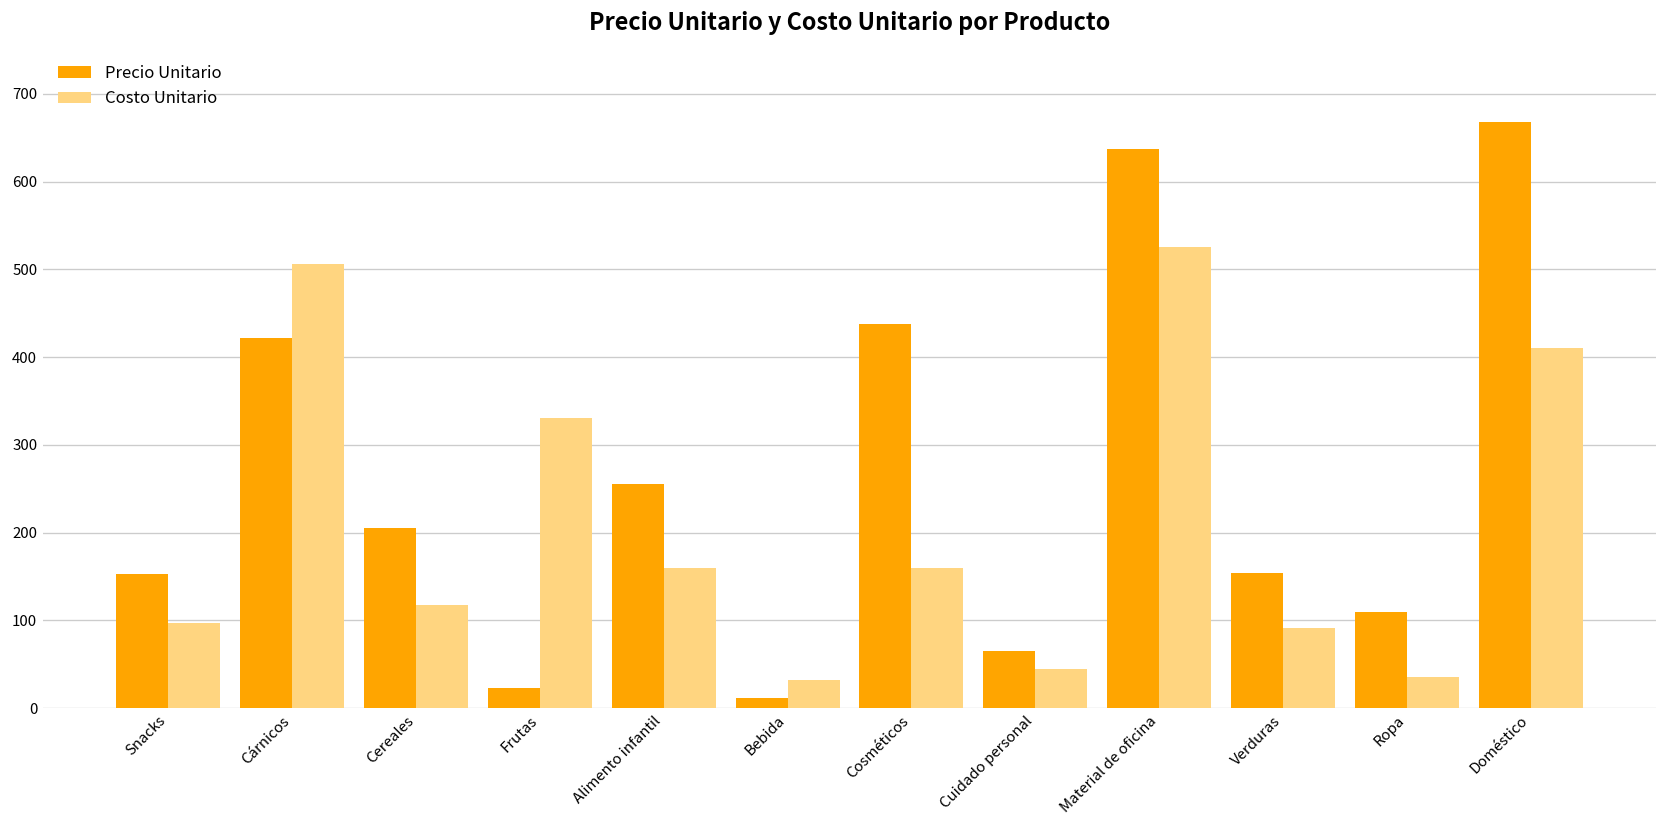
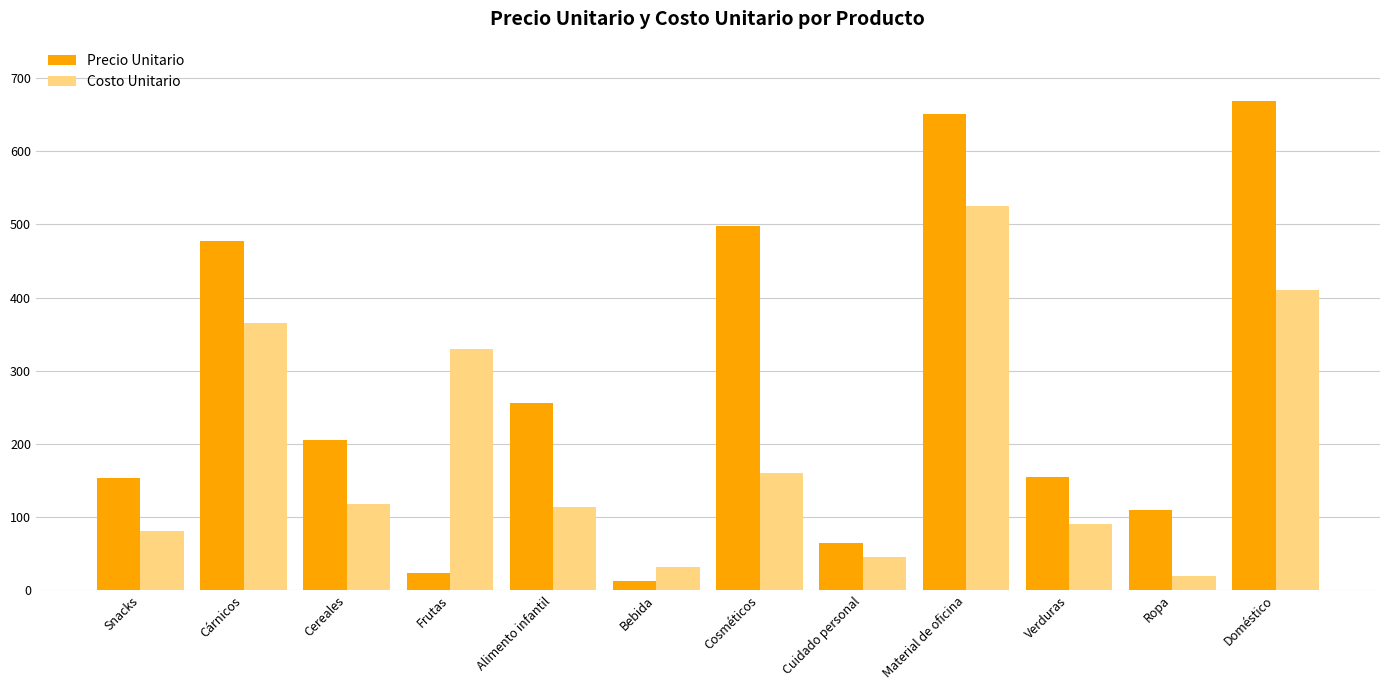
Costo Unitario, Snacks: 100 -> 80
Precio Unitario, Cárnicos: 420 -> 480
Costo Unitario, Cárnicos: 510 -> 360
Costo Unitario, Alimento infantil: 160 -> 110
Precio Unitario, Cosméticos: 440 -> 500
Precio Unitario, Material de oficina: 640 -> 650
Costo Unitario, Ropa: 40 -> 20
